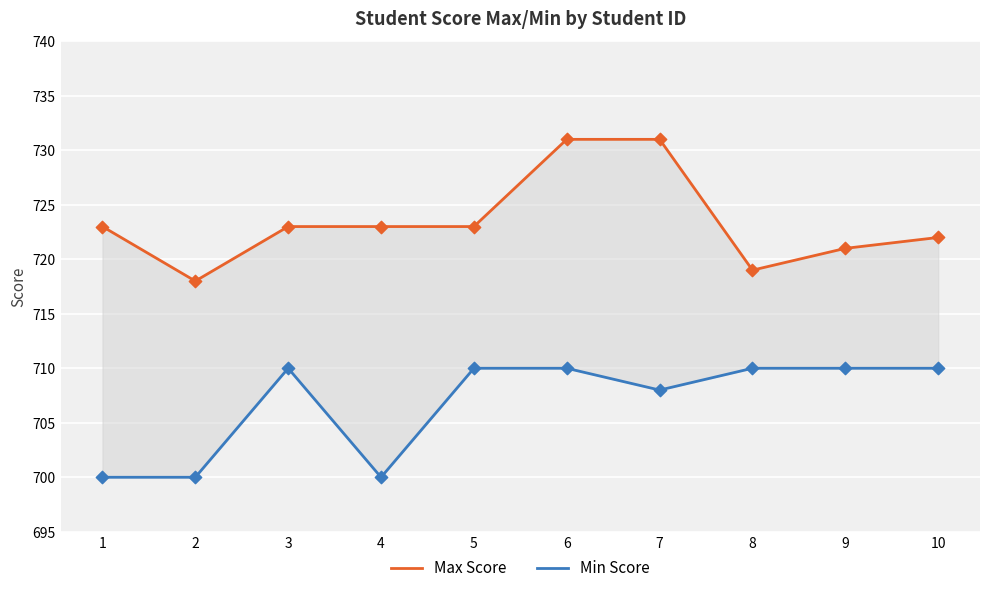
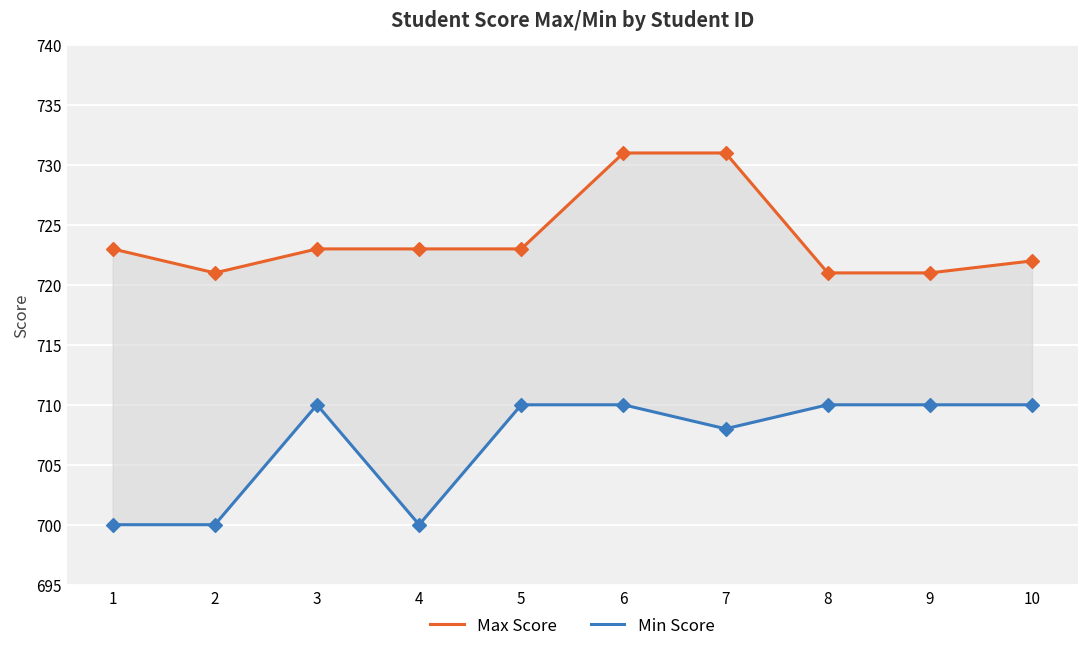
Max Score, 2: 718 -> 721
Max Score, 8: 719 -> 721
